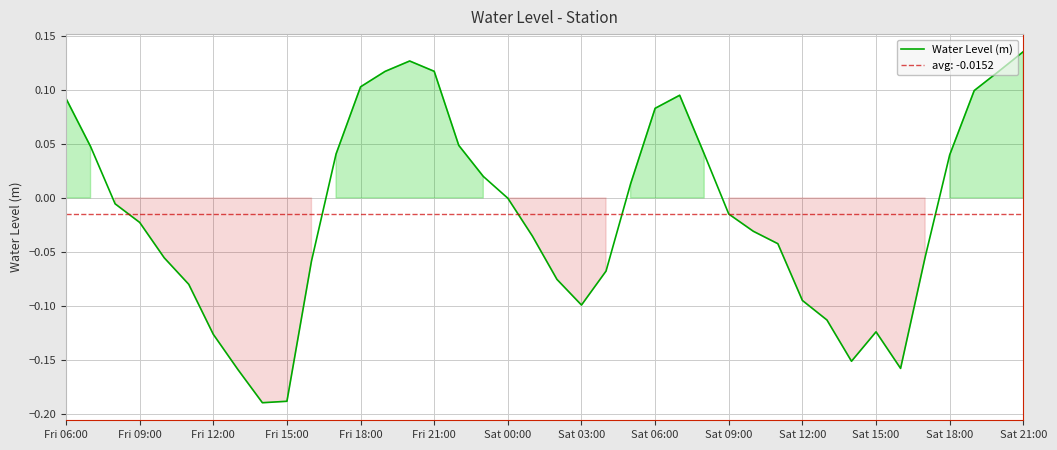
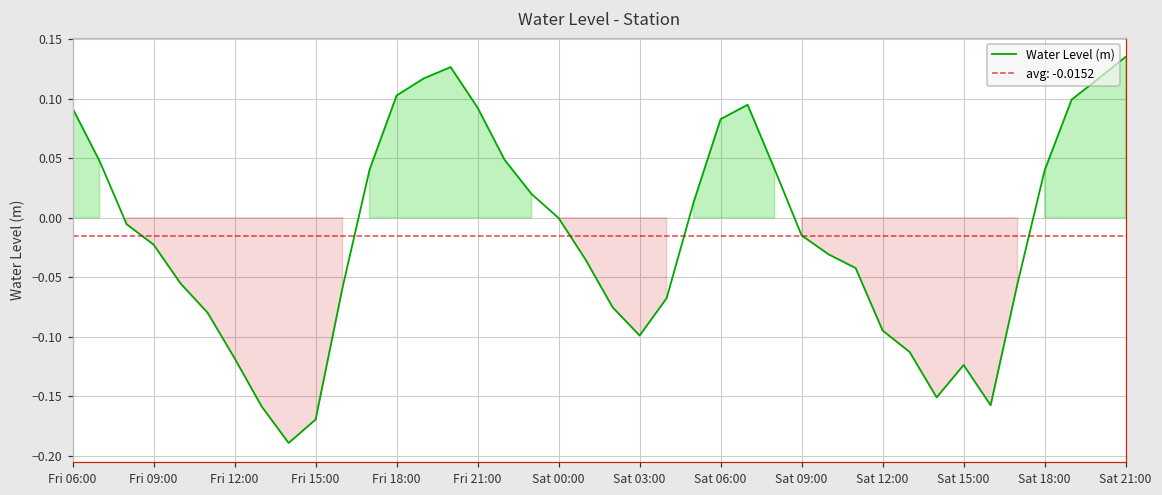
Fri 12:00: -0.126 -> -0.118
Fri 15:00: -0.188 -> -0.170
Fri 21:00: 0.117 -> 0.093
